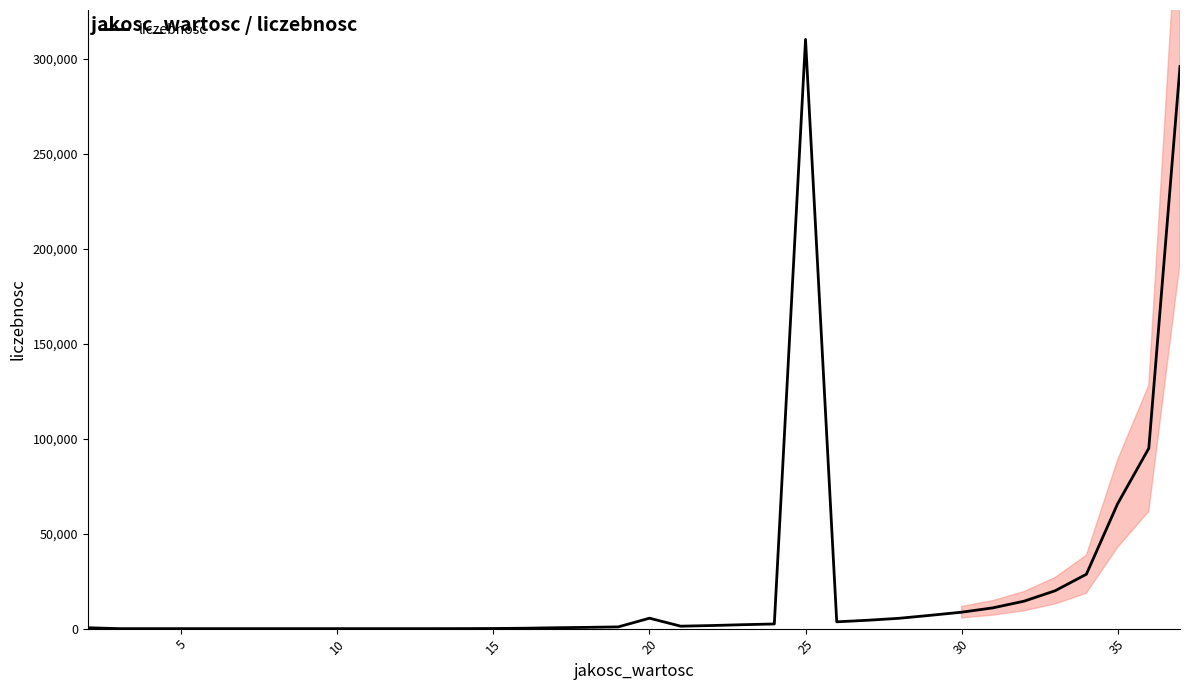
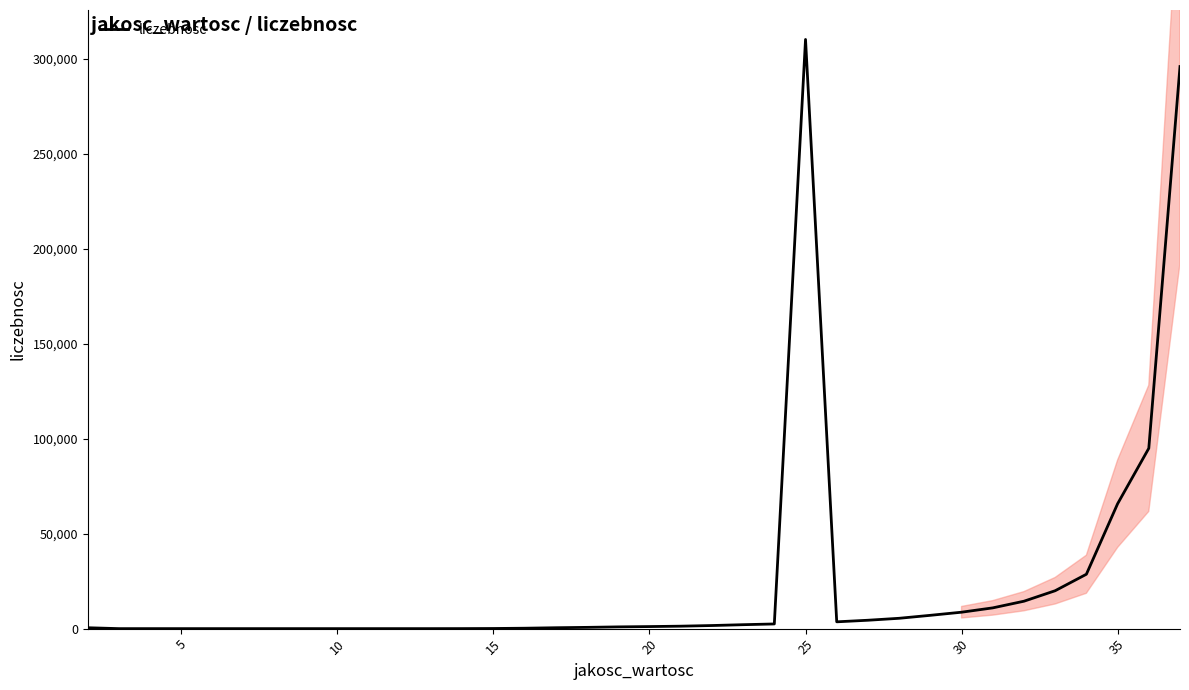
liczebnosc, 20: 5,000 -> 1,000
